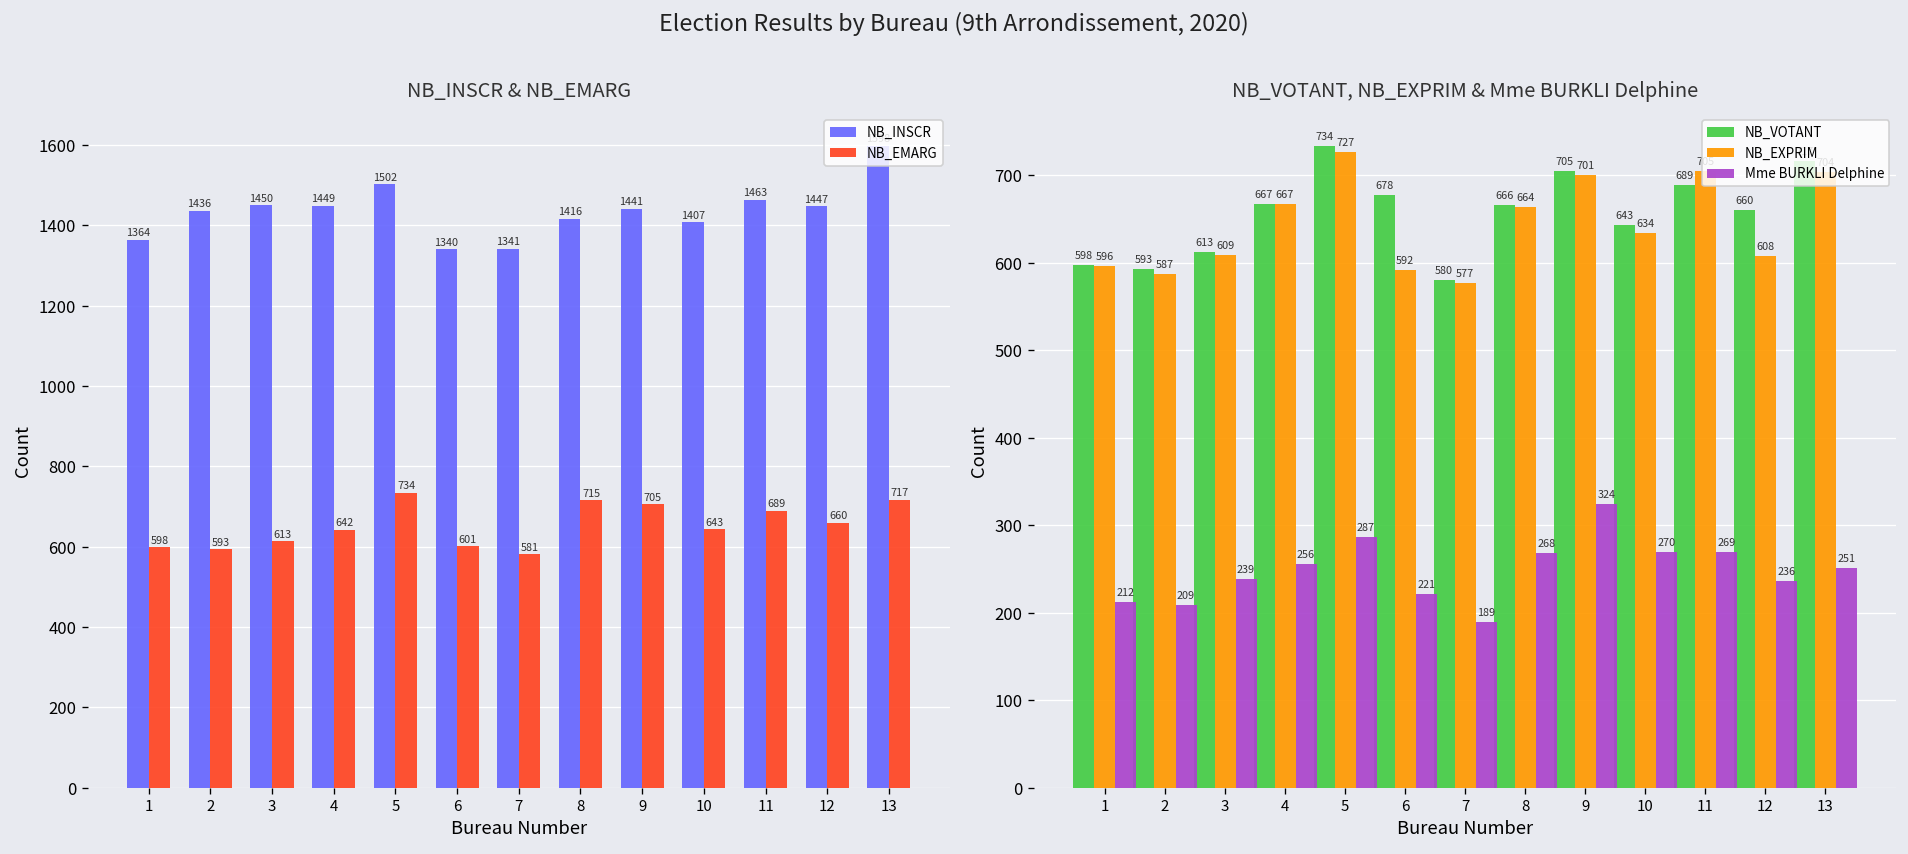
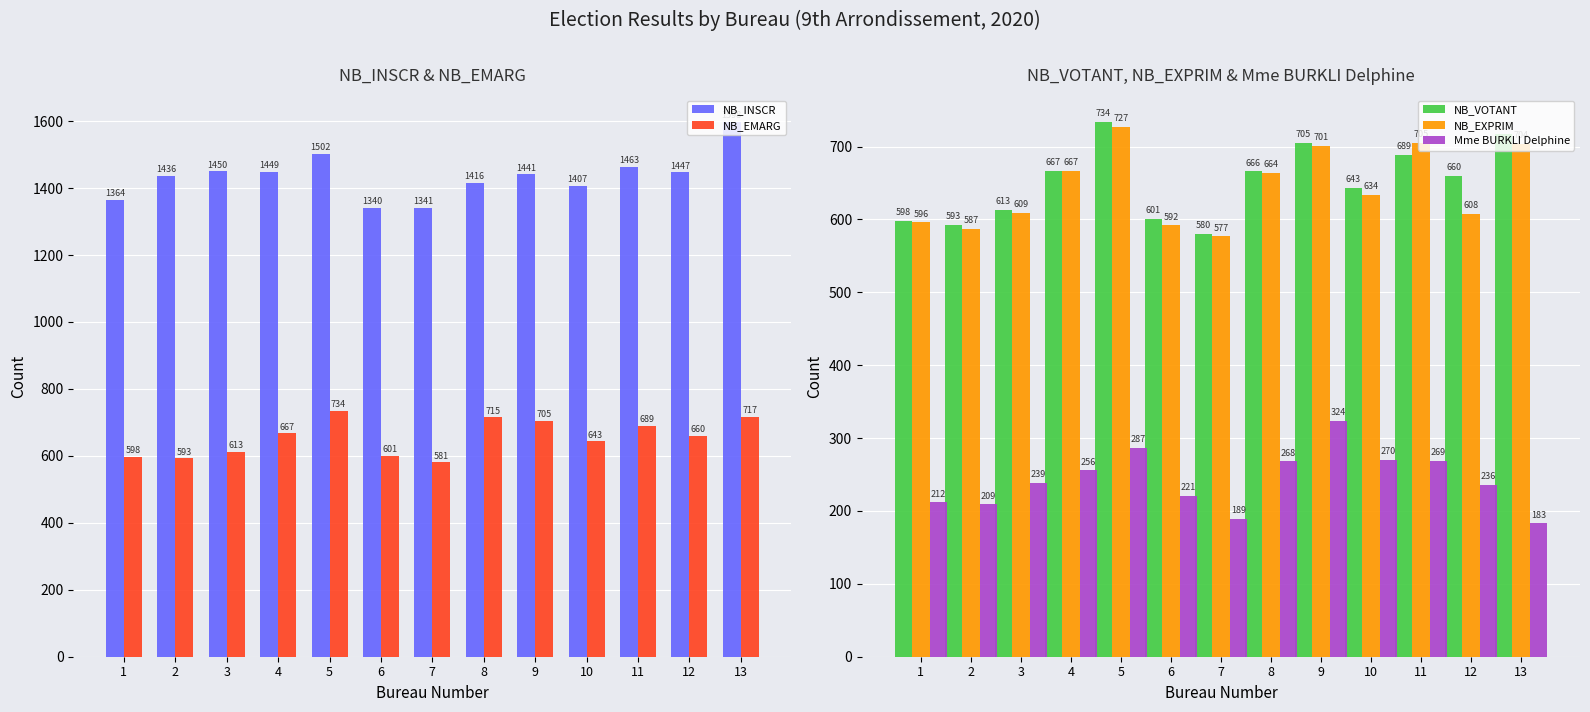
NB_INSCR & NB_EMARG, NB_EMARG, 4: 642 -> 667
NB_VOTANT, NB_EXPRIM & Mme BURKLI Delphine, NB_VOTANT, 6: 678 -> 601
NB_VOTANT, NB_EXPRIM & Mme BURKLI Delphine, Mme BURKLI Delphine, 13: 251 -> 183
